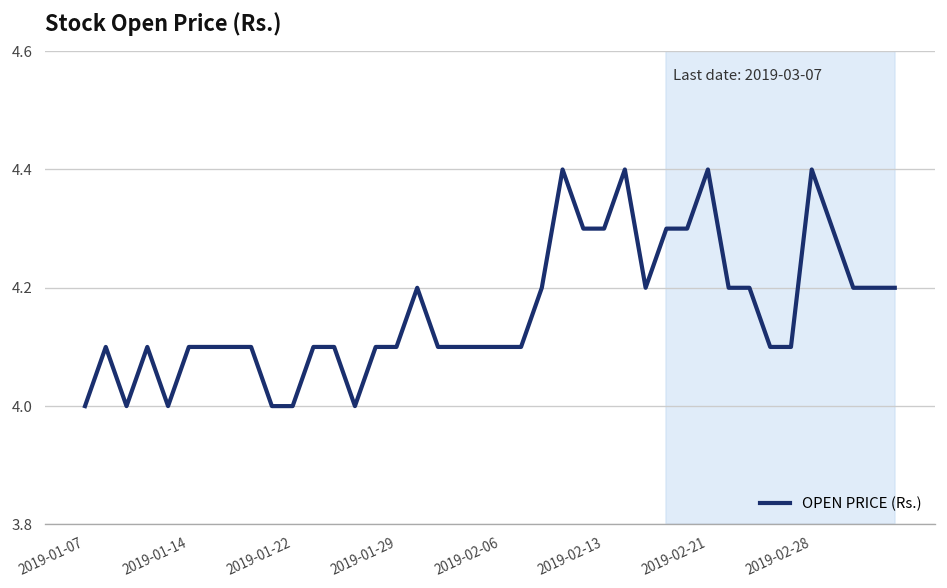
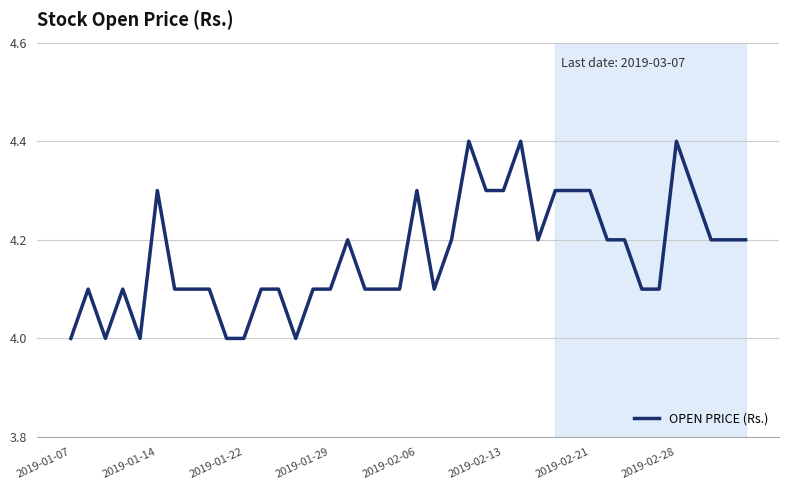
2019-01-14: 4.1 -> 4.3
2019-02-06: 4.1 -> 4.3
2019-02-21: 4.4 -> 4.3
